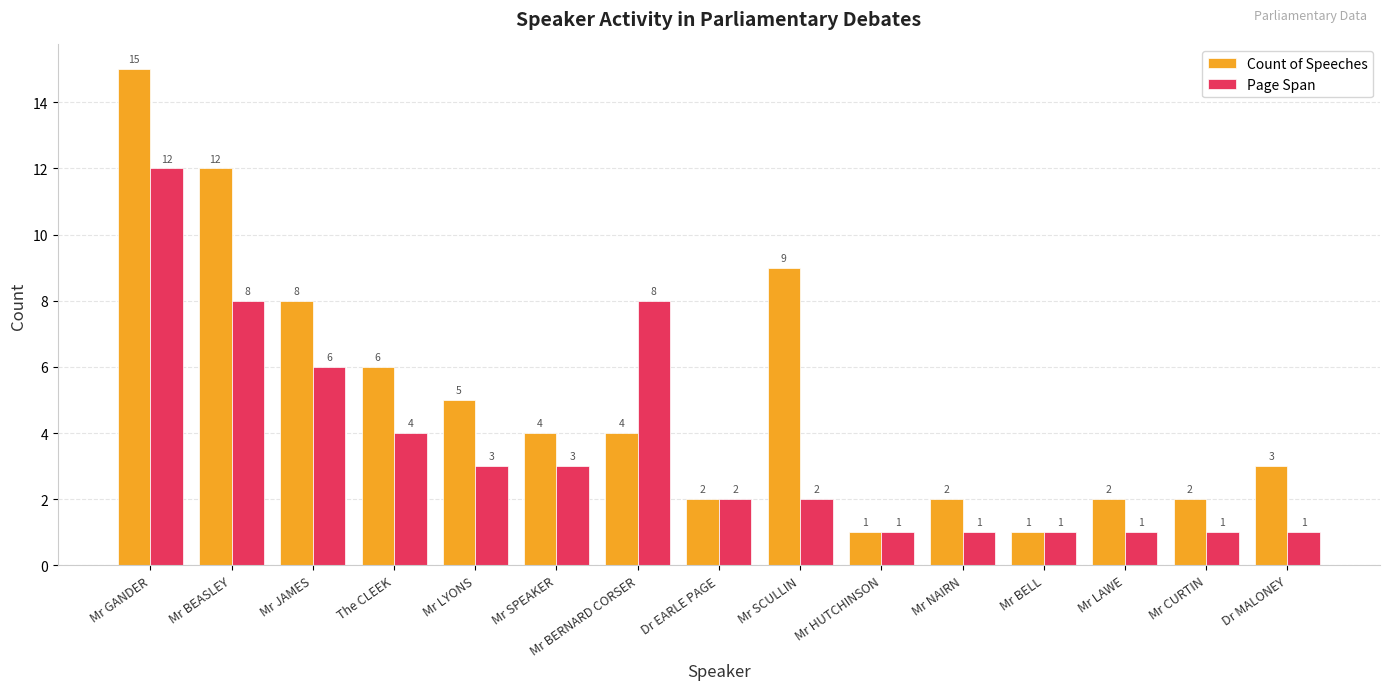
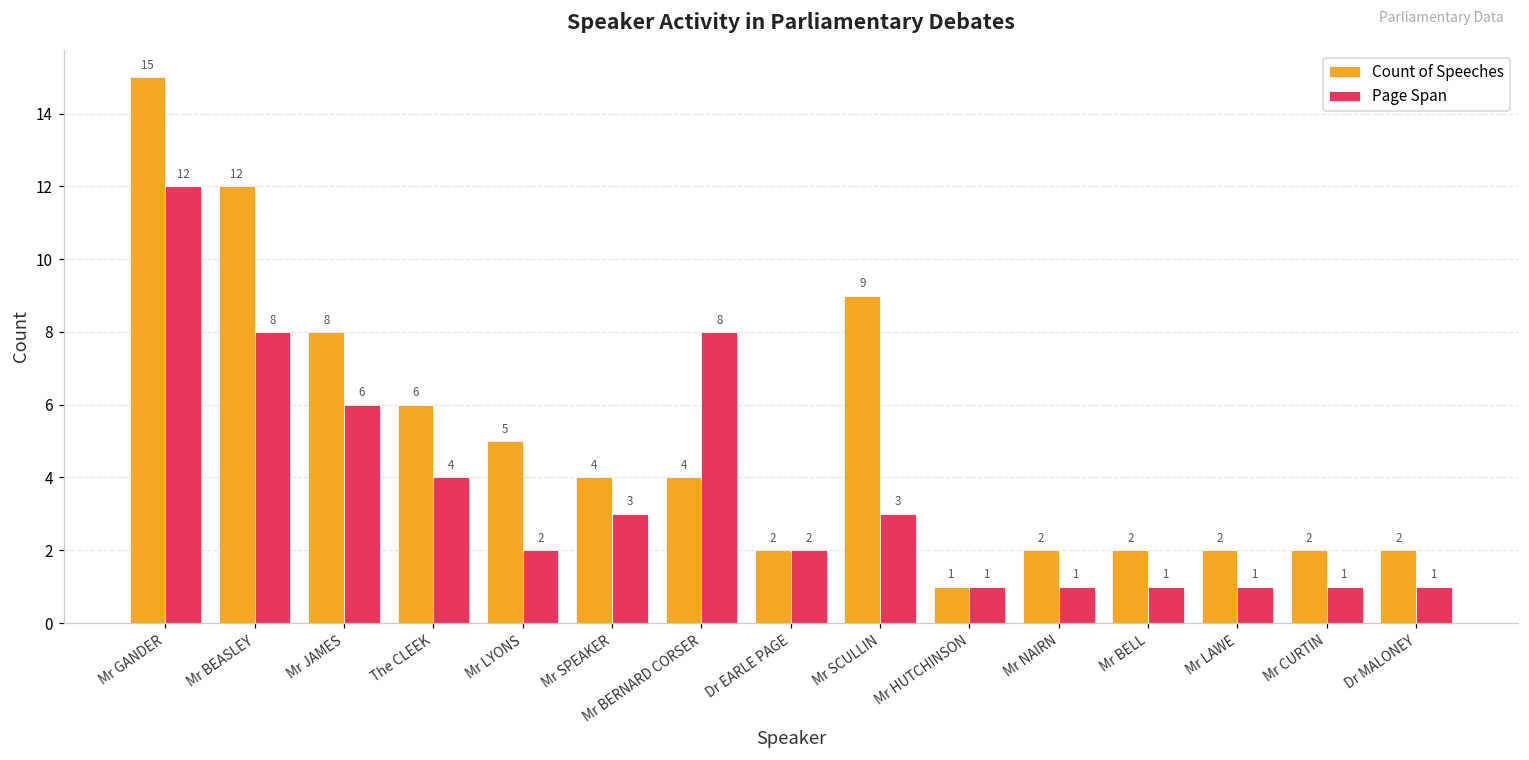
Page Span, Mr LYONS: 3 -> 2
Page Span, Mr SCULLIN: 2 -> 3
Count of Speeches, Mr BELL: 1 -> 2
Count of Speeches, Dr MALONEY: 3 -> 2
